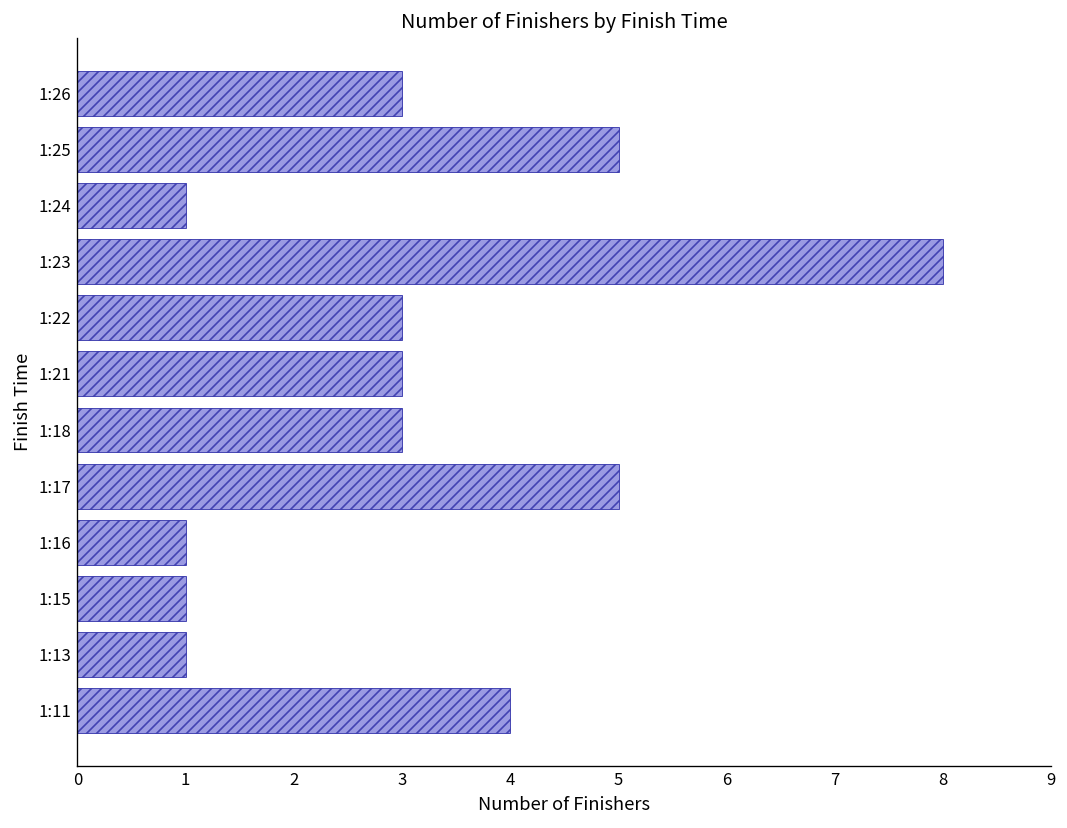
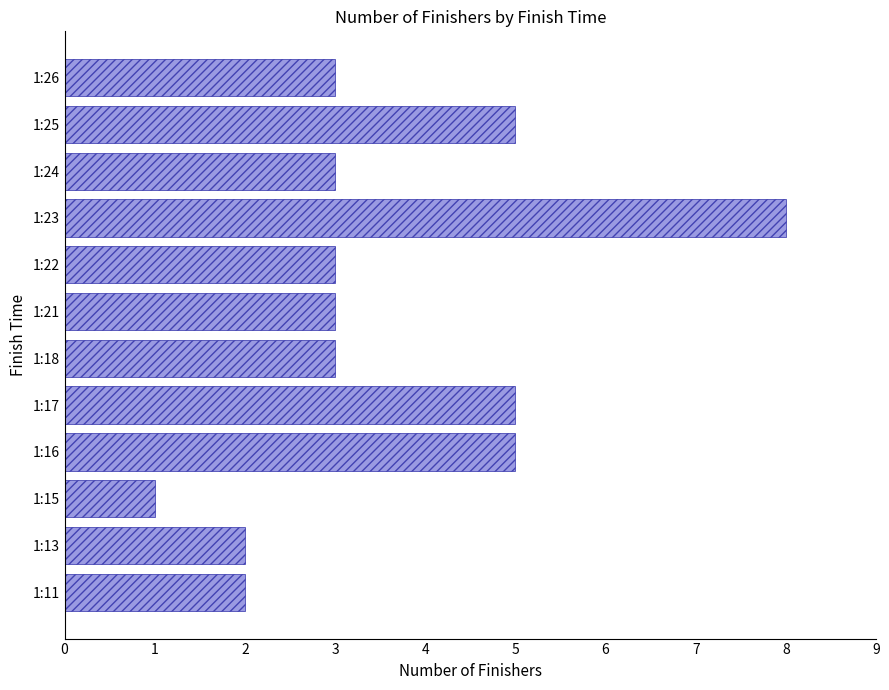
1:24: 1 -> 3
1:16: 1 -> 5
1:13: 1 -> 2
1:11: 4 -> 2
